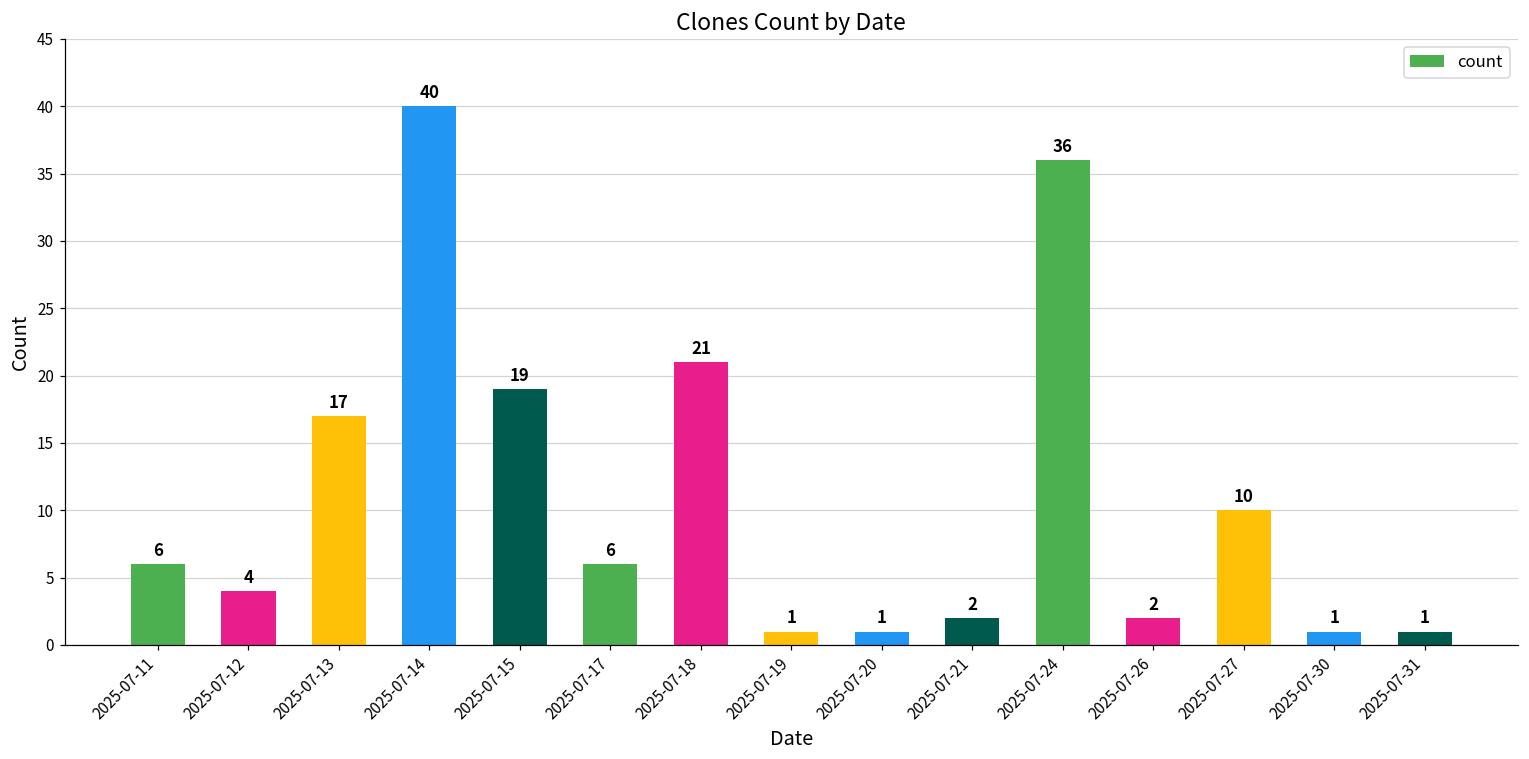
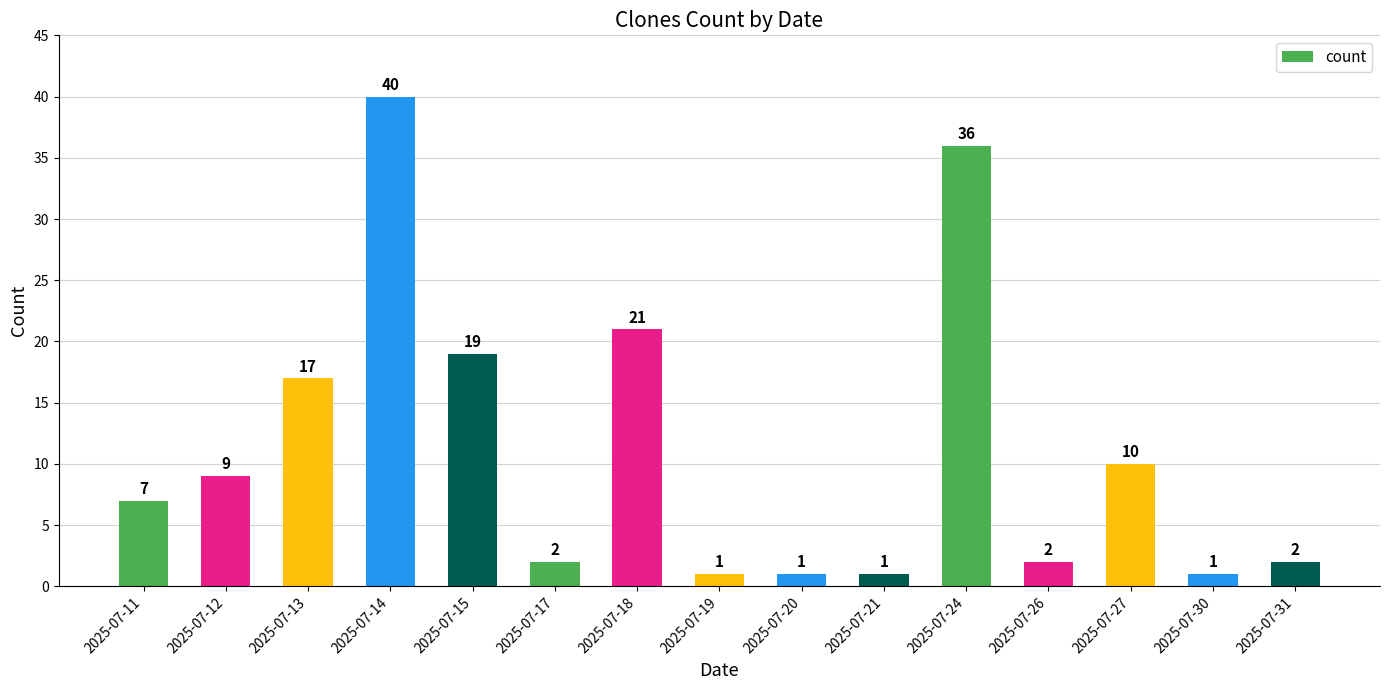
2025-07-11: 6 -> 7
2025-07-12: 4 -> 9
2025-07-17: 6 -> 2
2025-07-21: 2 -> 1
2025-07-31: 1 -> 2
